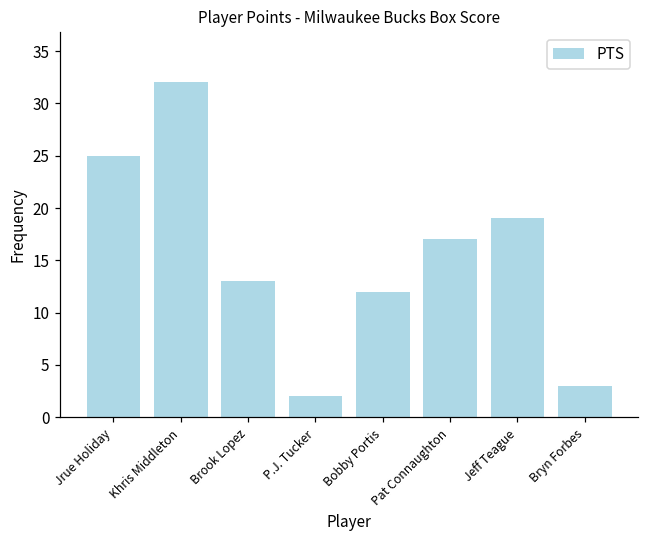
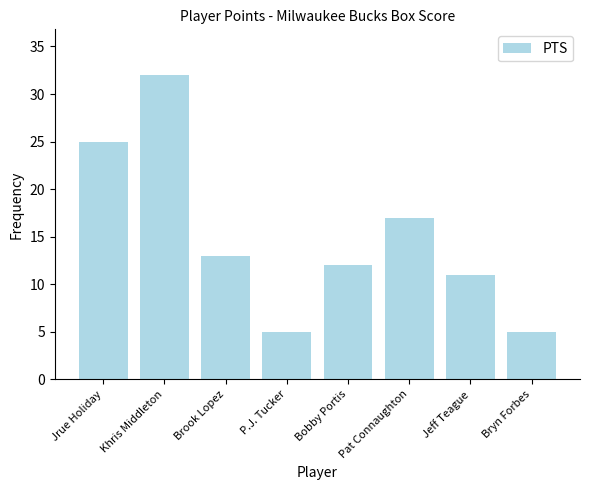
P.J. Tucker: 2 -> 5
Jeff Teague: 19 -> 11
Bryn Forbes: 3 -> 5
